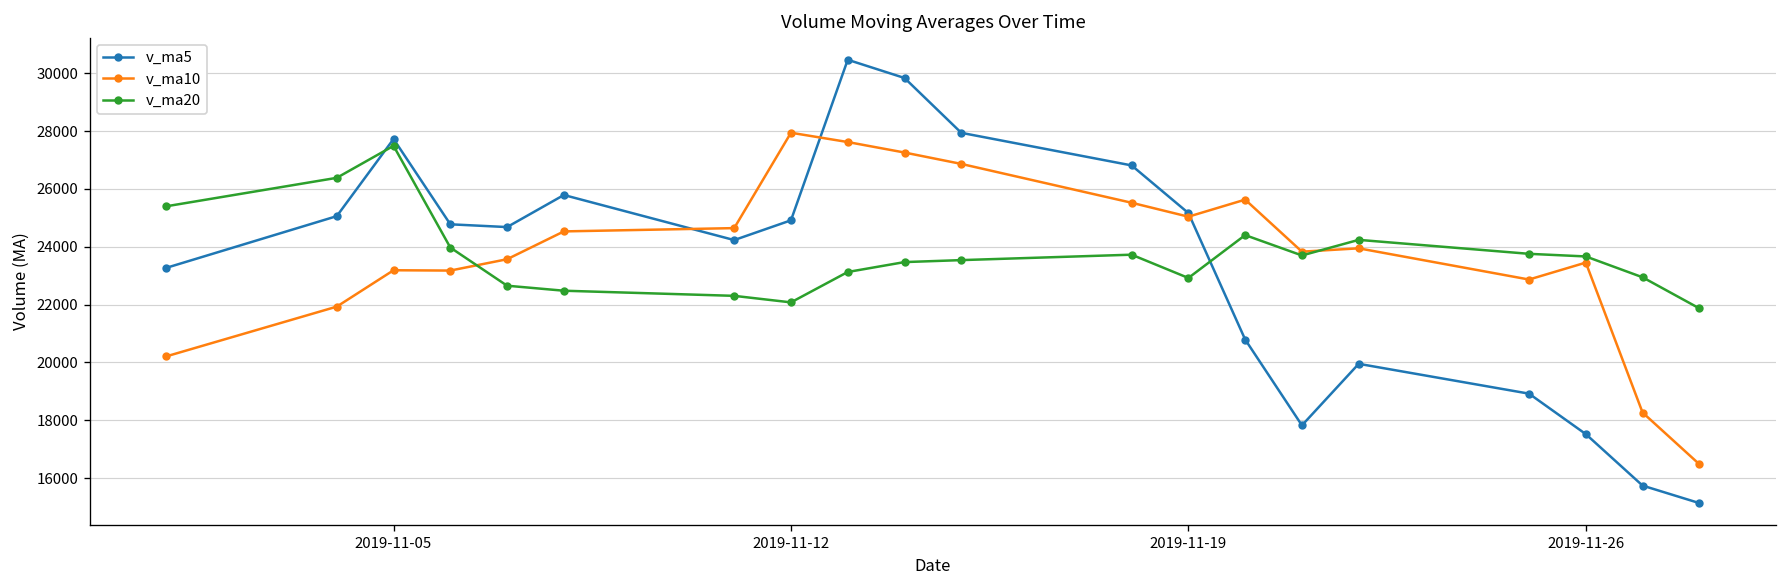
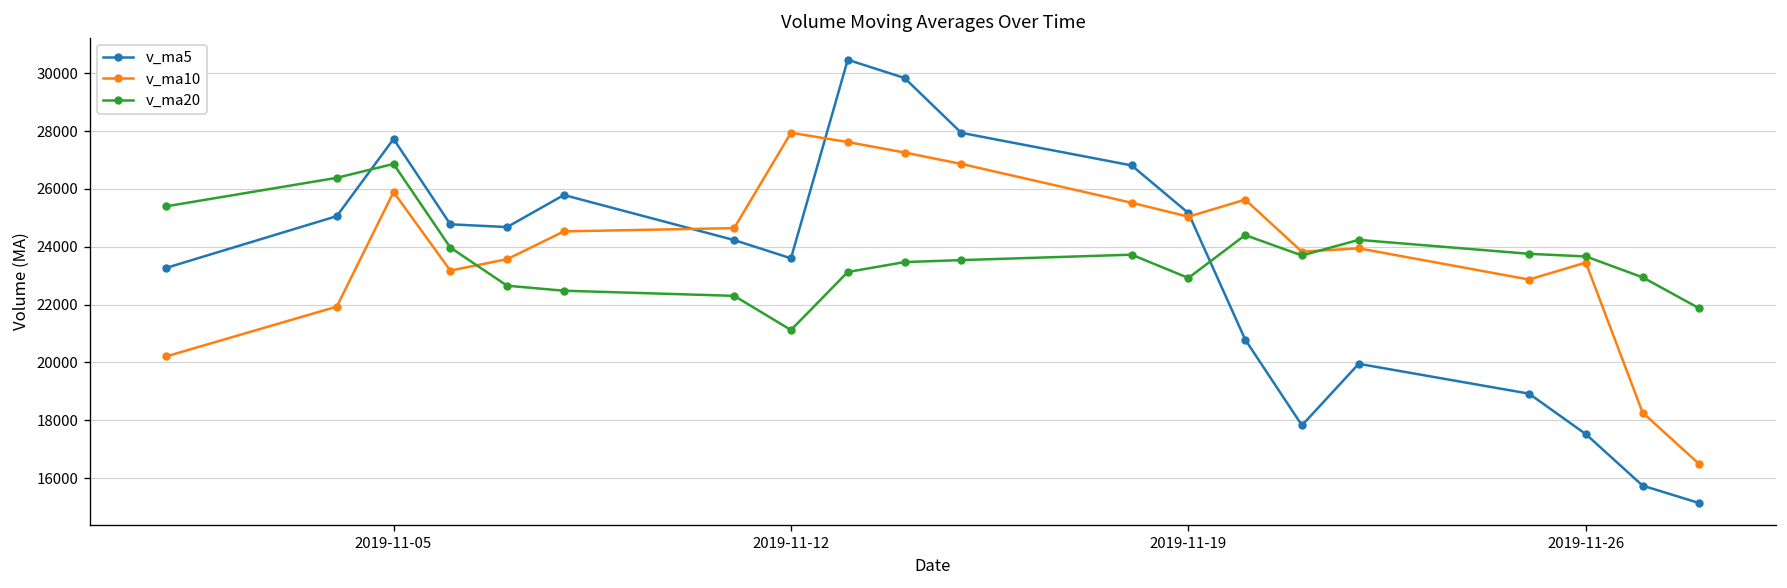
v_ma10, 2019-11-05: 23200 -> 25900
v_ma20, 2019-11-05: 27500 -> 26900
v_ma5, 2019-11-12: 24900 -> 23600
v_ma20, 2019-11-12: 22100 -> 21100
